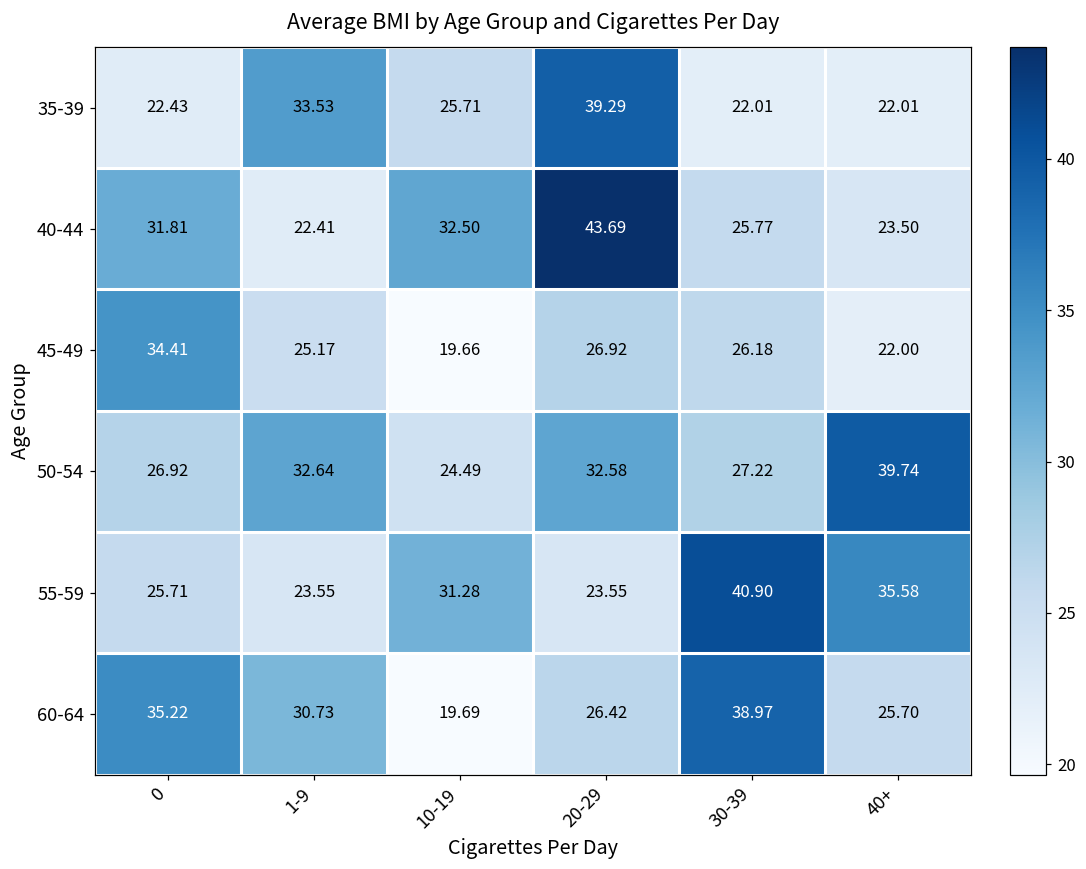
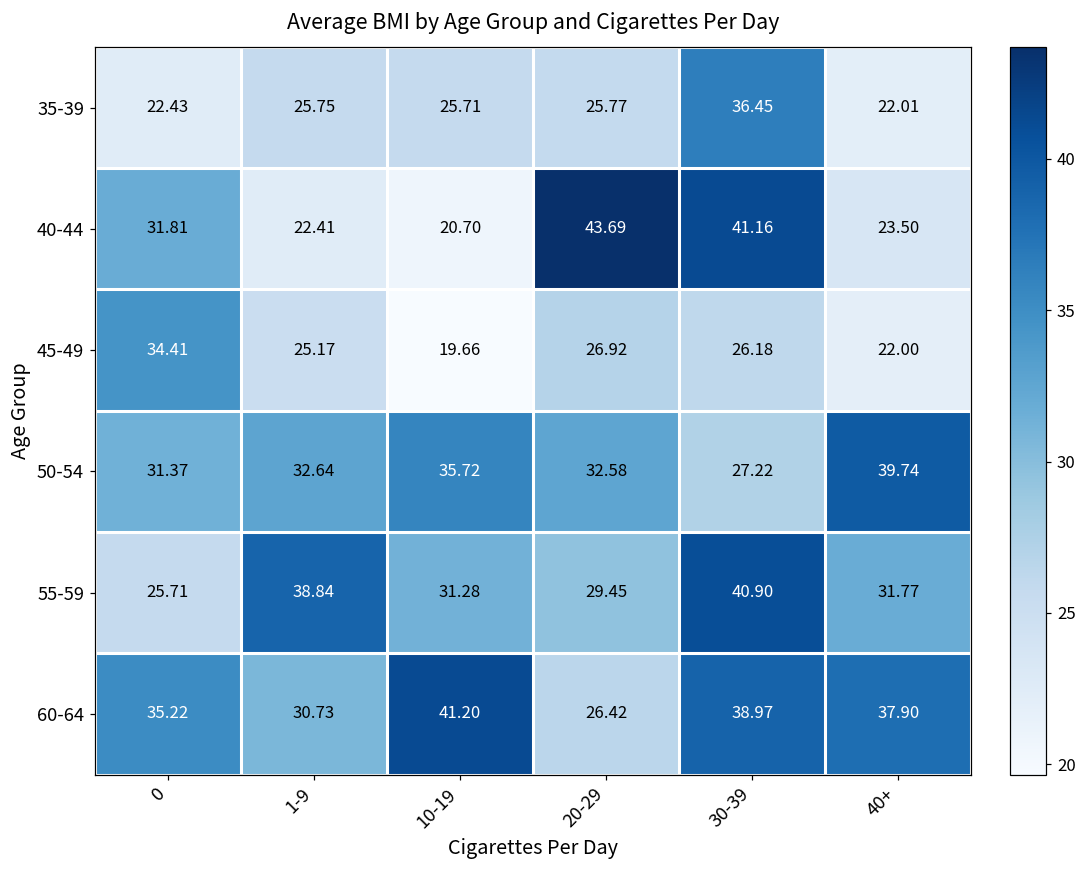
35-39, 1-9: 33.53 -> 25.75
35-39, 20-29: 39.29 -> 25.77
35-39, 30-39: 22.01 -> 36.45
40-44, 10-19: 32.50 -> 20.70
40-44, 30-39: 25.77 -> 41.16
50-54, 0: 26.92 -> 31.37
50-54, 10-19: 24.49 -> 35.72
55-59, 1-9: 23.55 -> 38.84
55-59, 20-29: 23.55 -> 29.45
55-59, 40+: 35.58 -> 31.77
60-64, 10-19: 19.69 -> 41.20
60-64, 40+: 25.70 -> 37.90
